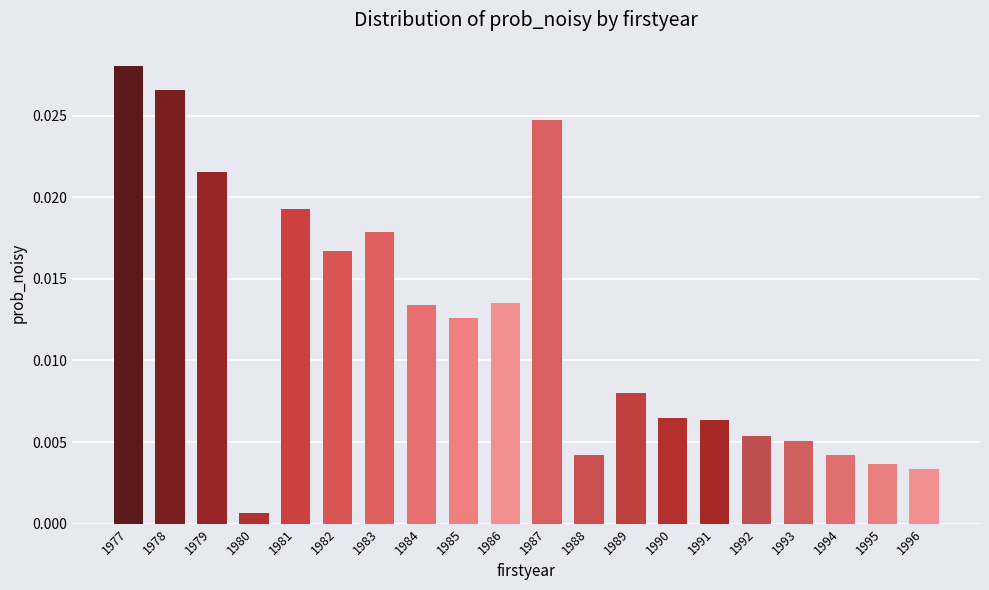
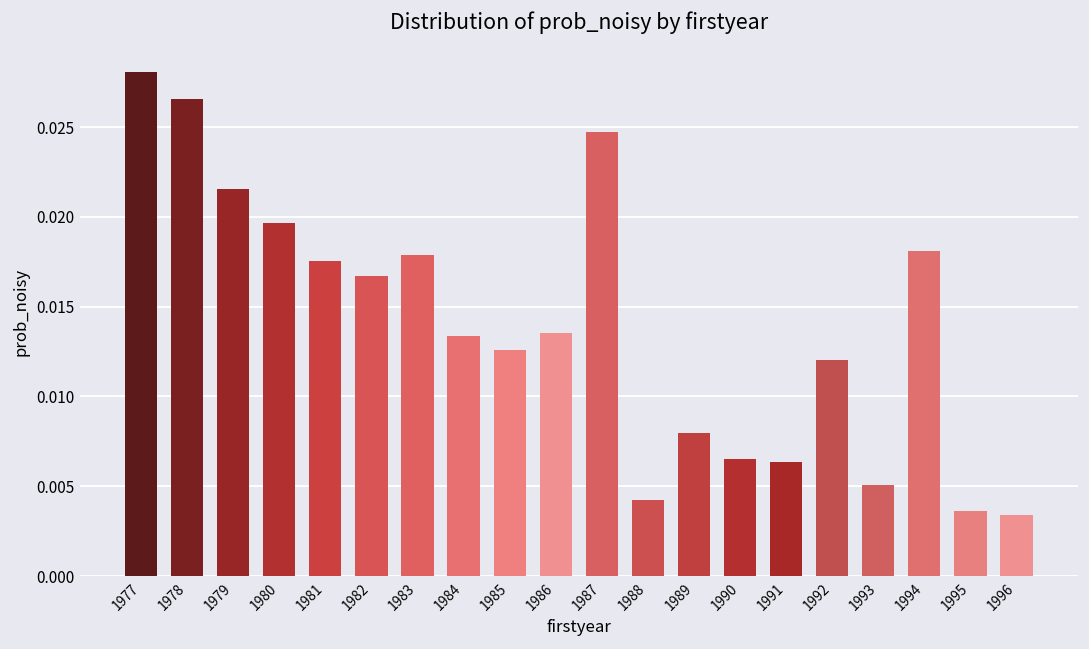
1980: 0.0006 -> 0.0196
1981: 0.0193 -> 0.0175
1992: 0.0054 -> 0.0121
1994: 0.0042 -> 0.0181
